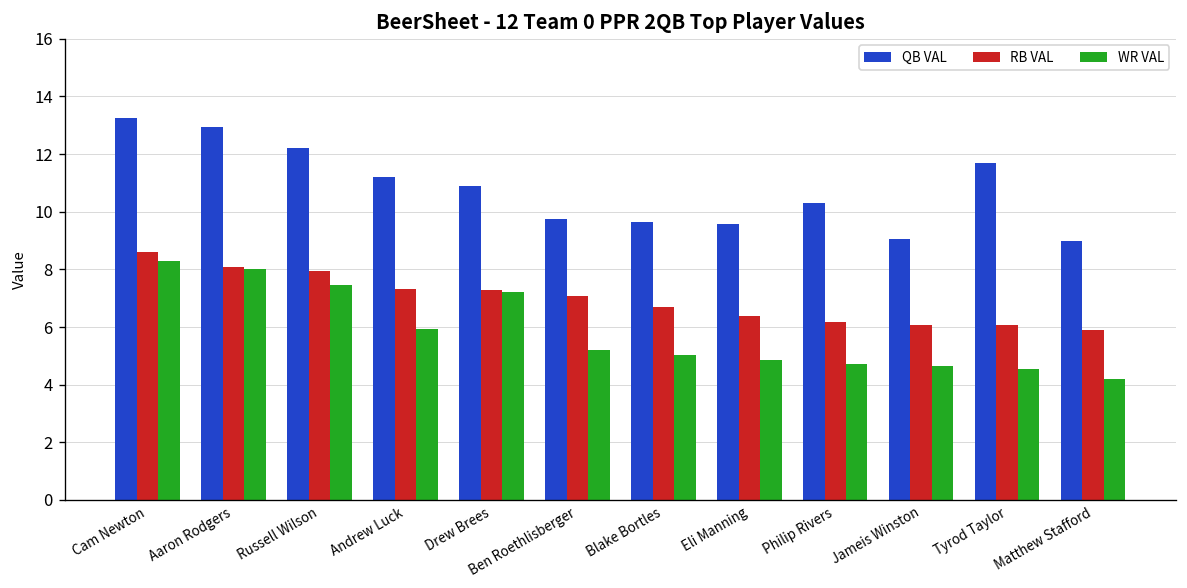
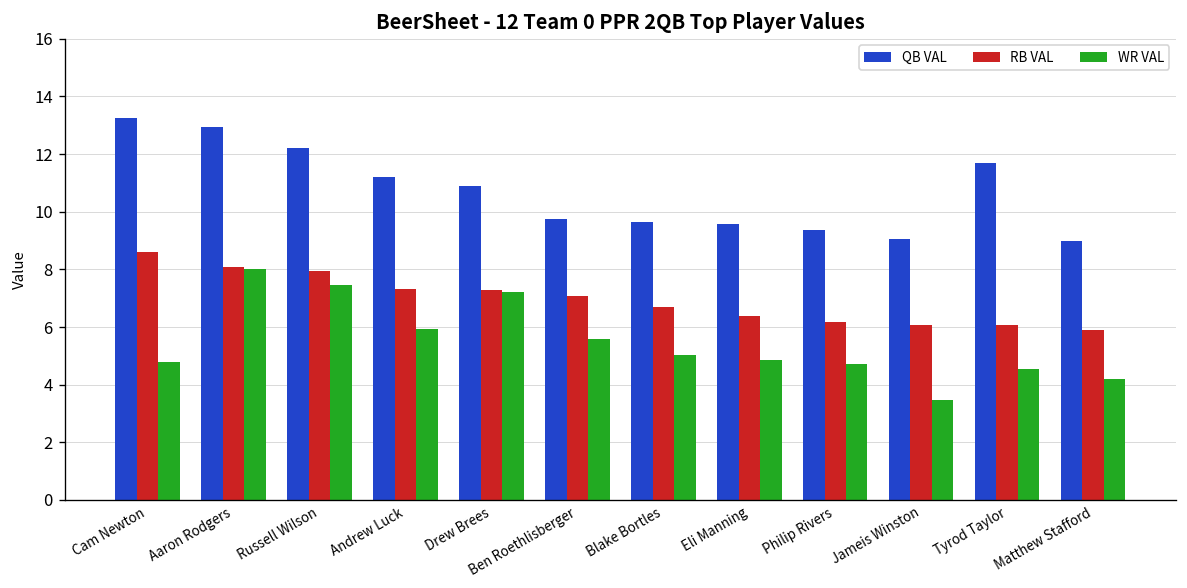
WR VAL, Cam Newton: 8.3 -> 4.8
WR VAL, Ben Roethlisberger: 5.2 -> 5.6
QB VAL, Philip Rivers: 10.3 -> 9.4
WR VAL, Jameis Winston: 4.6 -> 3.5
